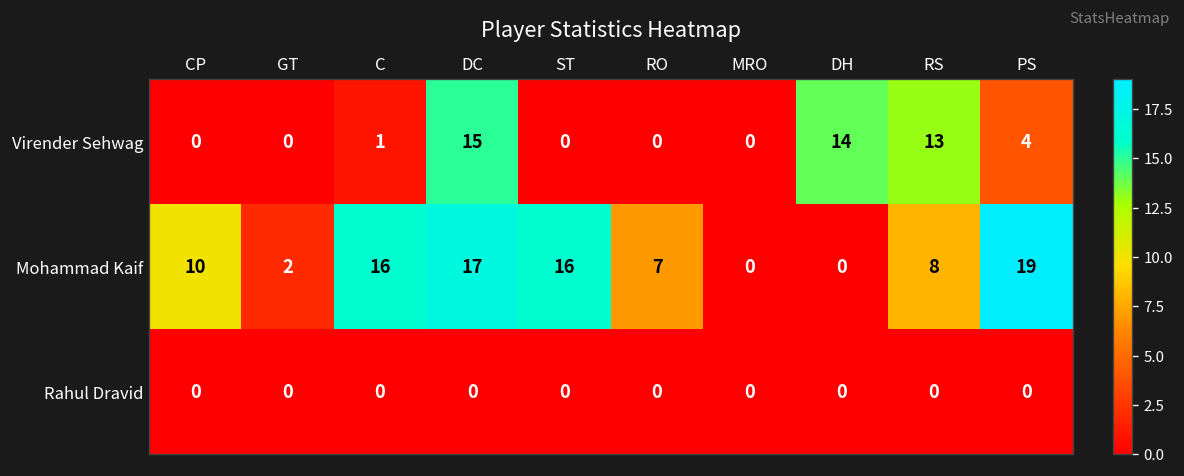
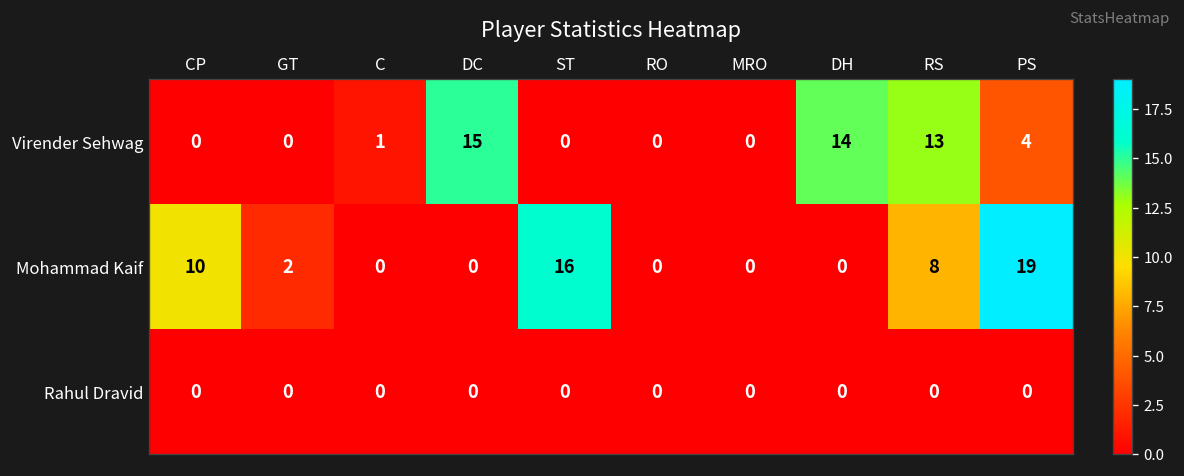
Mohammad Kaif, C: 16 -> 0
Mohammad Kaif, DC: 17 -> 0
Mohammad Kaif, RO: 7 -> 0
